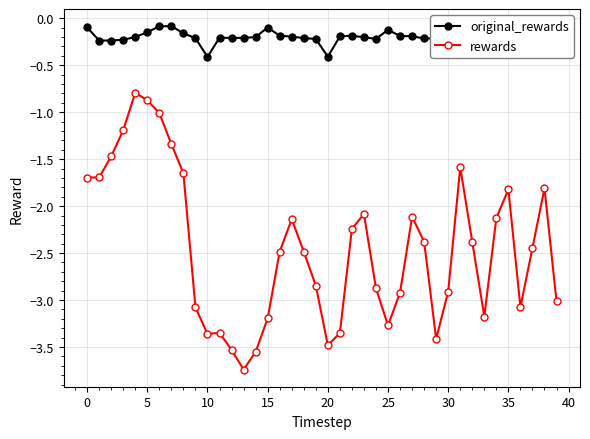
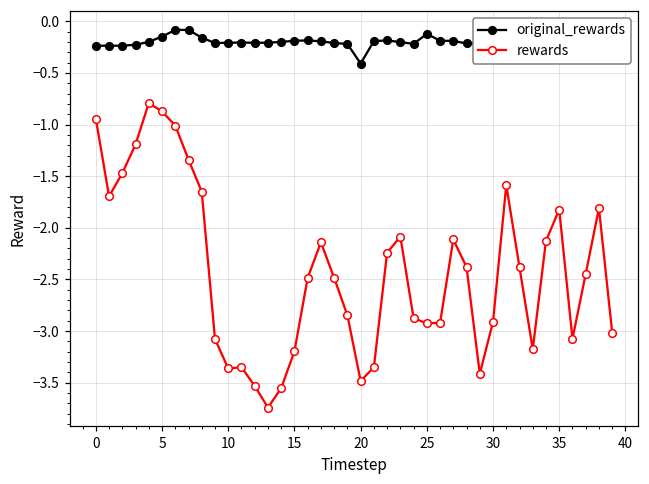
original_rewards, 0: -0.1 -> -0.2
rewards, 0: -1.7 -> -0.9
original_rewards, 10: -0.4 -> -0.2
original_rewards, 15: -0.1 -> -0.2
rewards, 25: -3.3 -> -2.9
